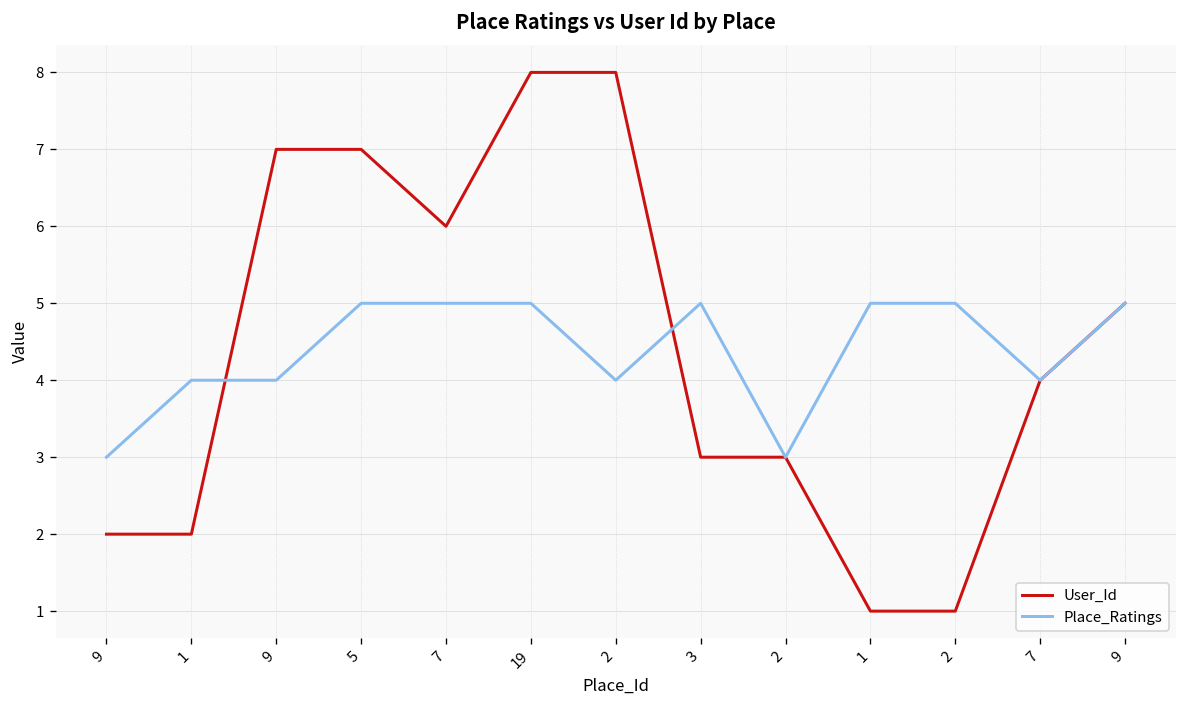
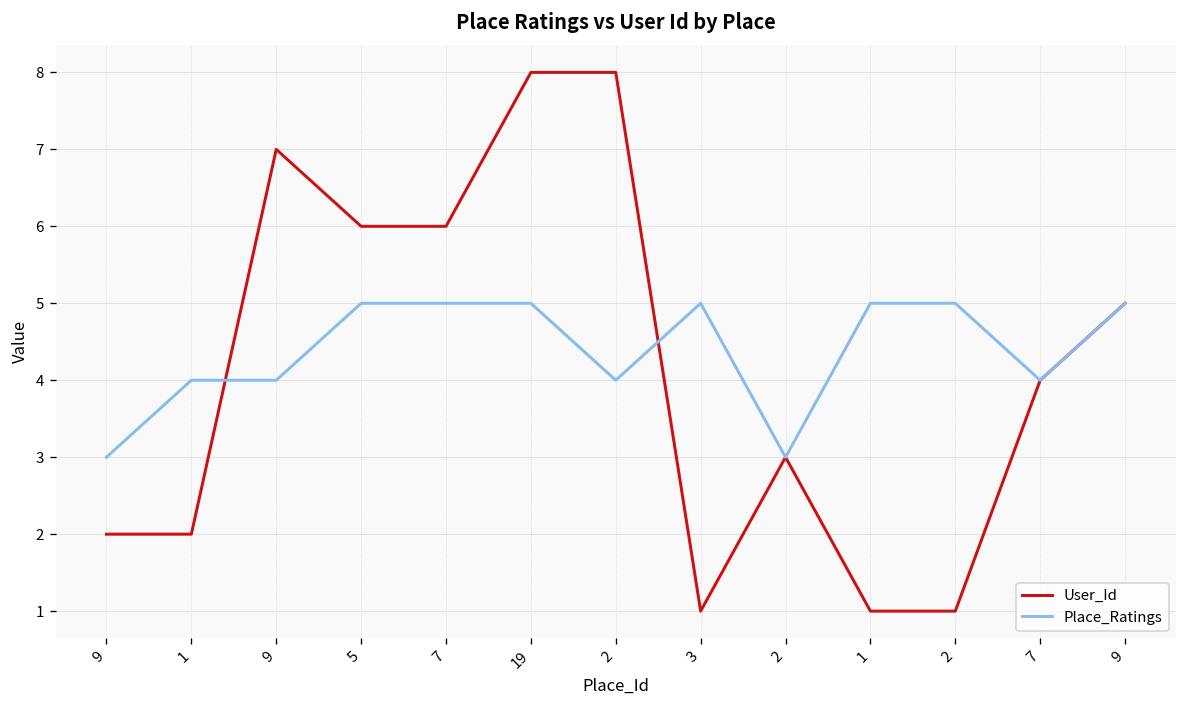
User_Id, 5: 7 -> 6
User_Id, 3: 3 -> 1
